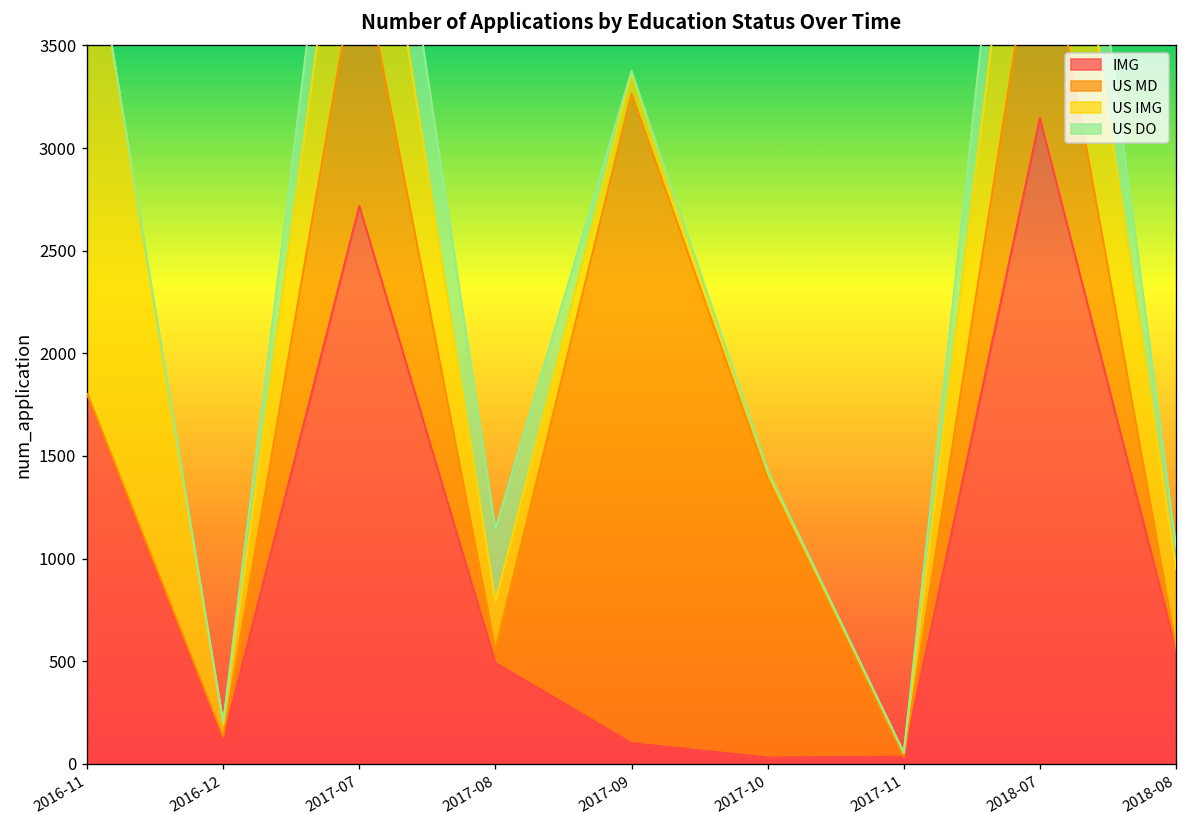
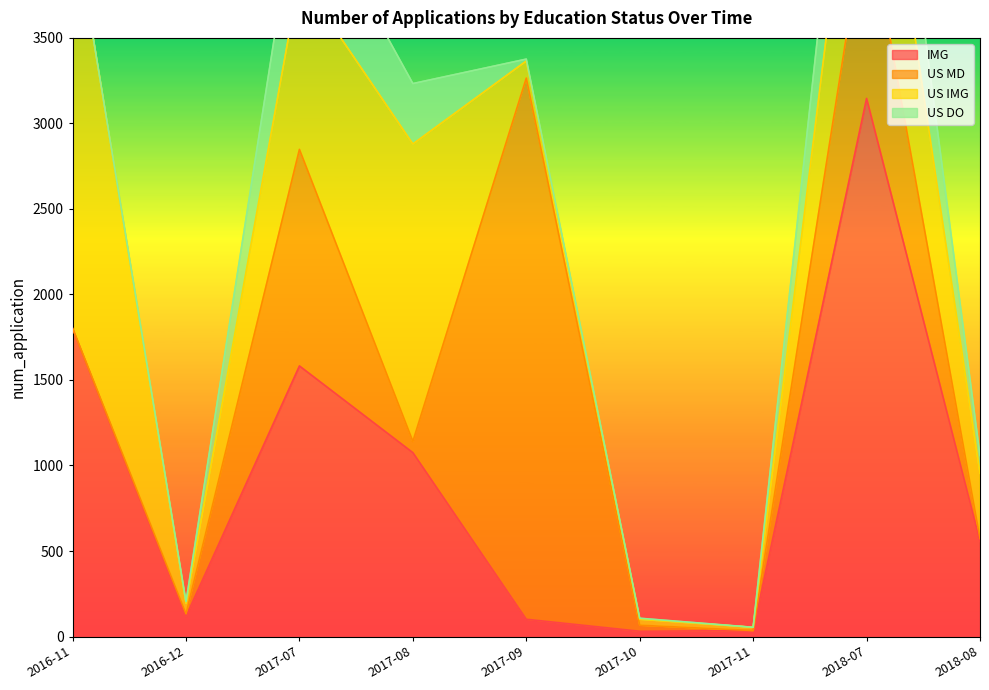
IMG, 2017-07: 2720 -> 1580
IMG, 2017-08: 490 -> 1080
US IMG, 2017-08: 240 -> 1740
US MD, 2017-10: 1360 -> 40
